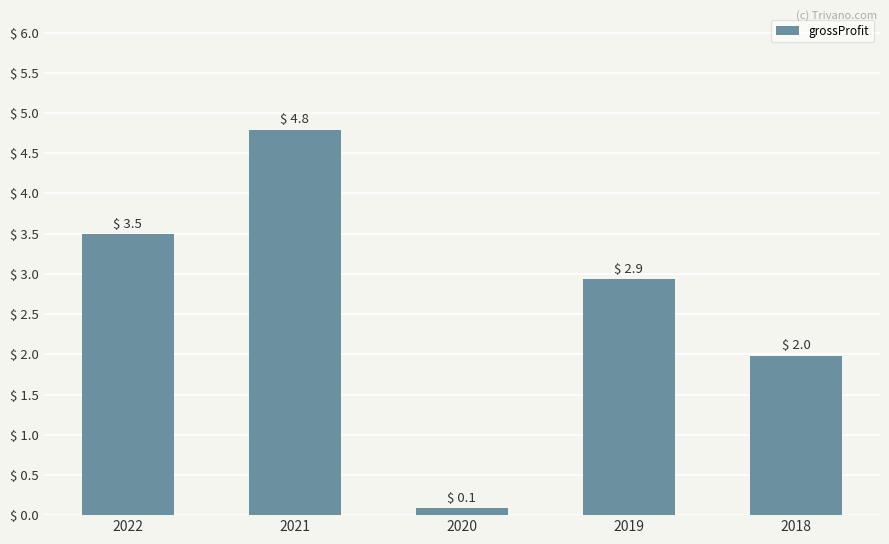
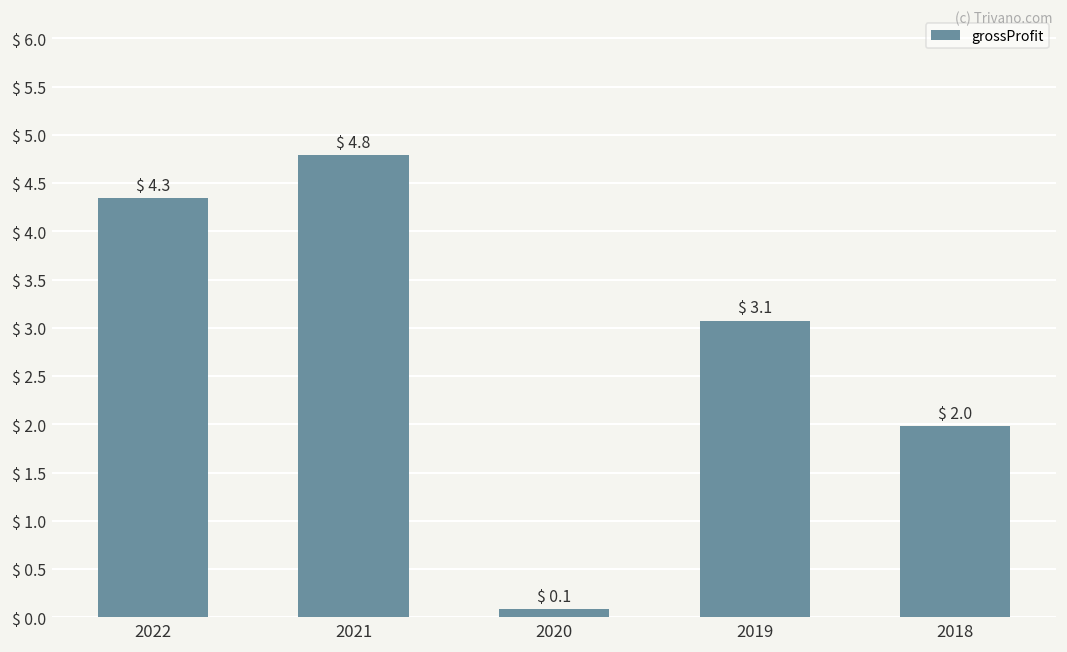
2022: 3.5 -> 4.3
2019: 2.9 -> 3.1
